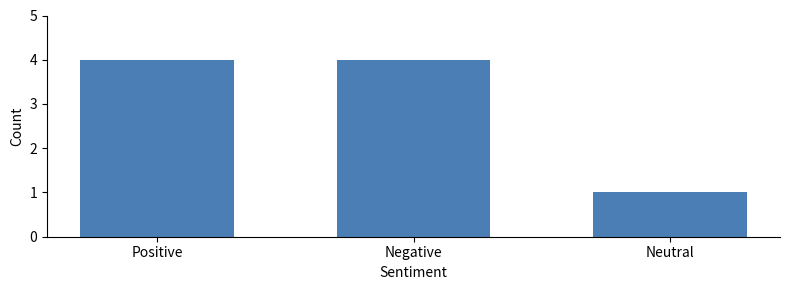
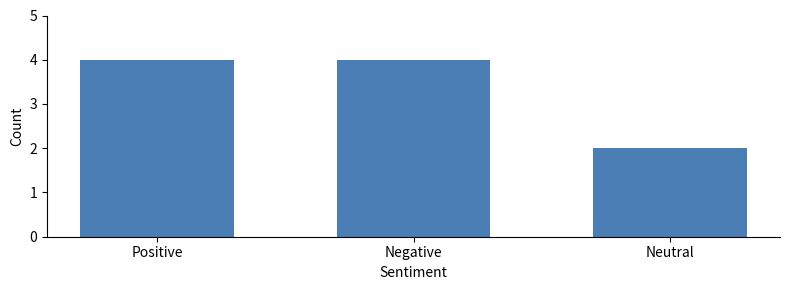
Neutral: 1 -> 2
